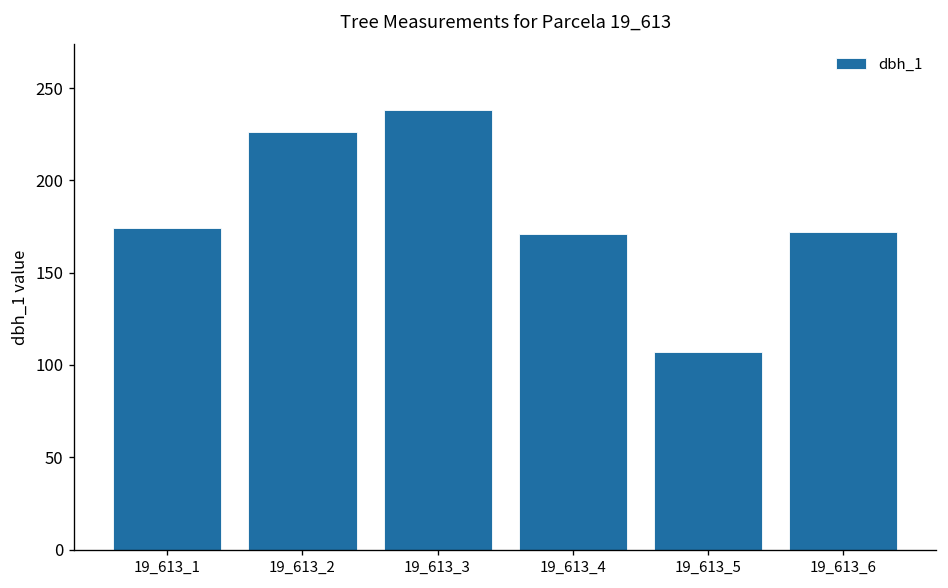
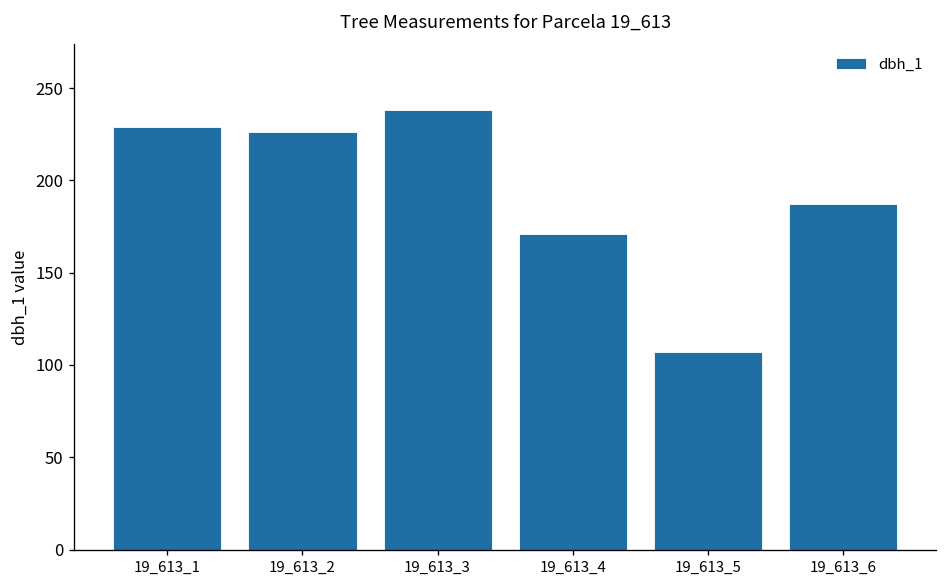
19_613_1: 174 -> 229
19_613_6: 172 -> 187
